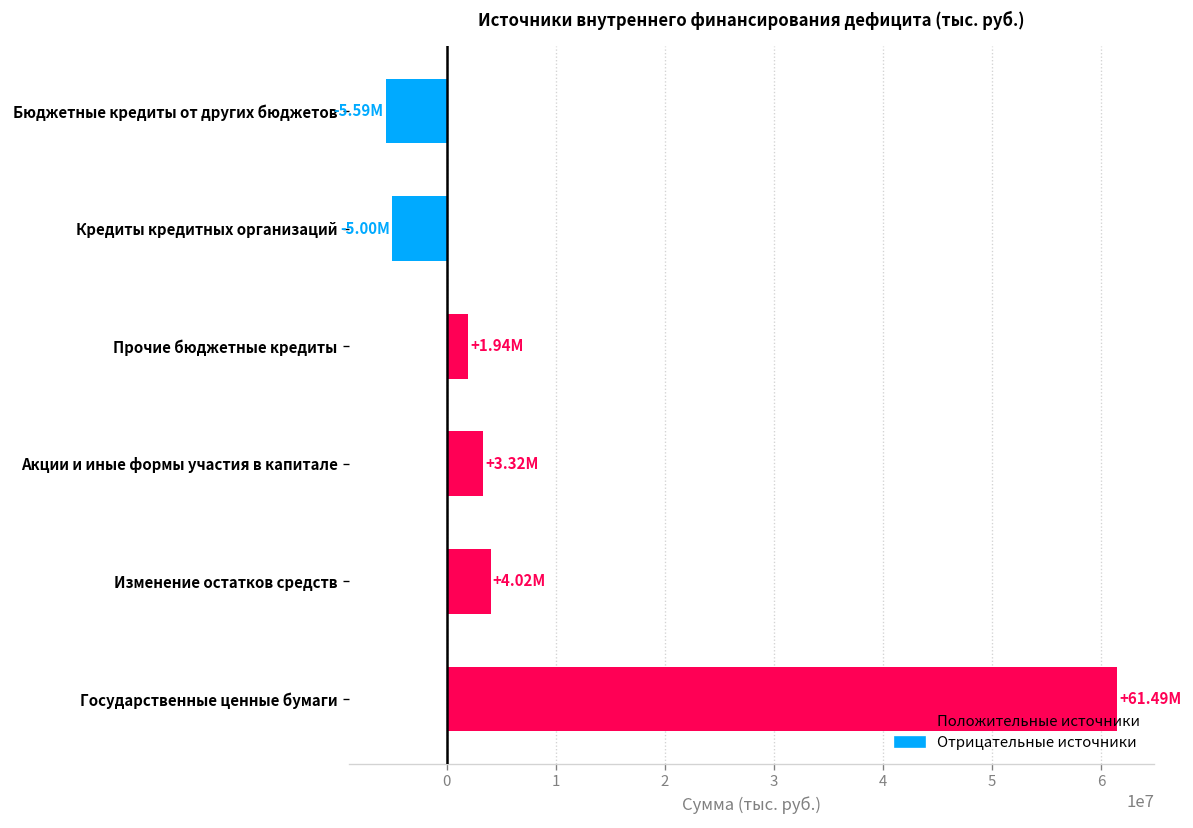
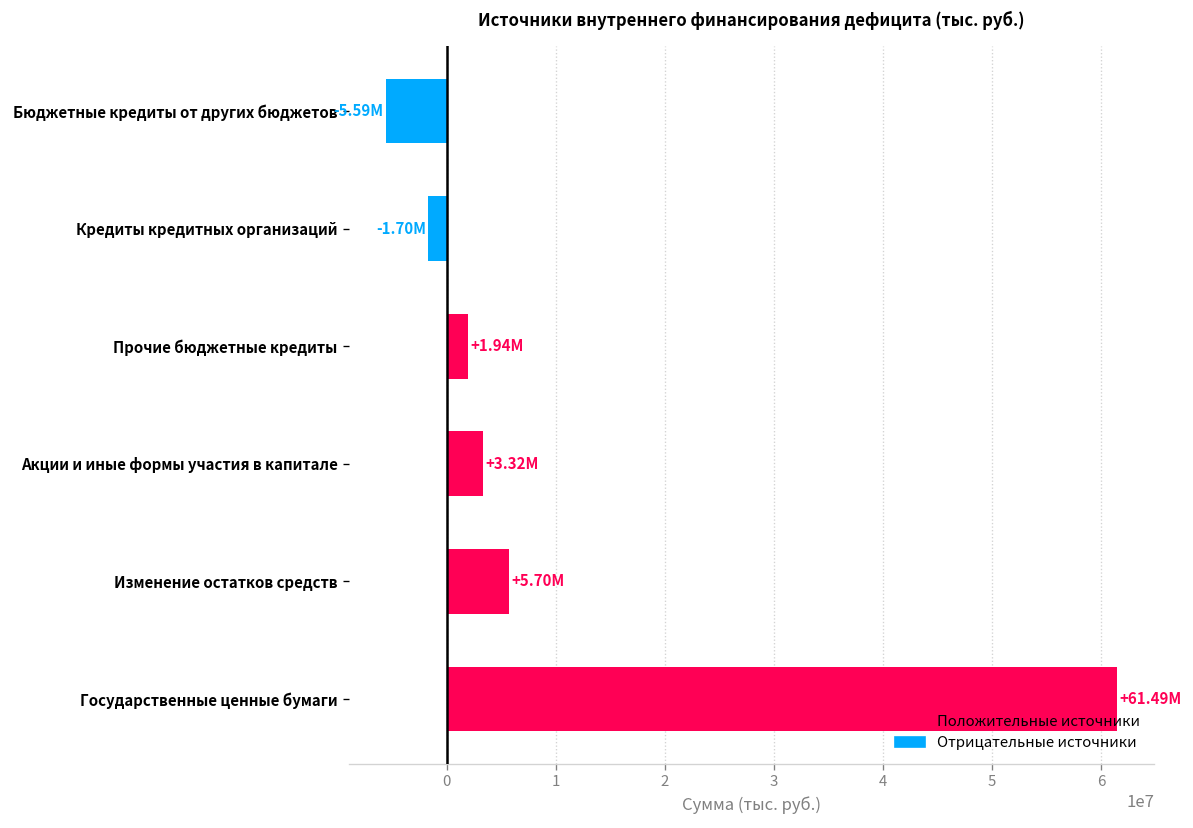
Кредиты кредитных организаций: -5.00M -> -1.70M
Изменение остатков средств: +4.02M -> +5.70M
